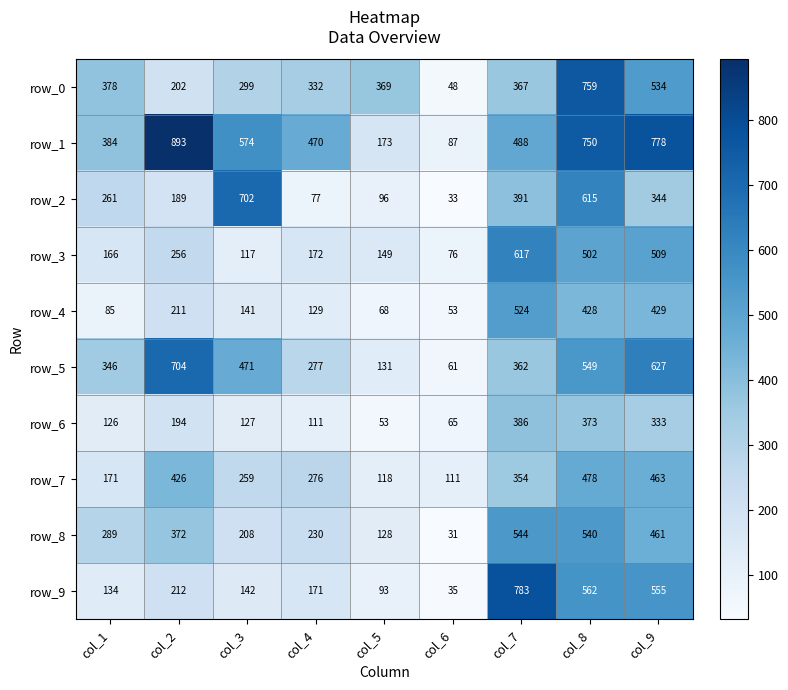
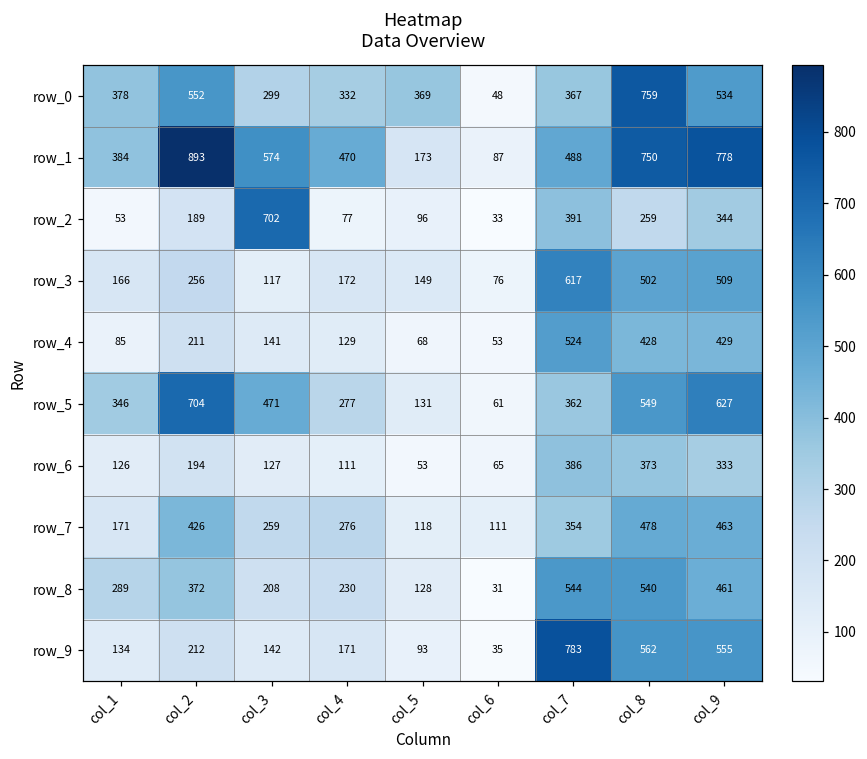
row_0, col_2: 202 -> 552
row_2, col_1: 261 -> 53
row_2, col_8: 615 -> 259
